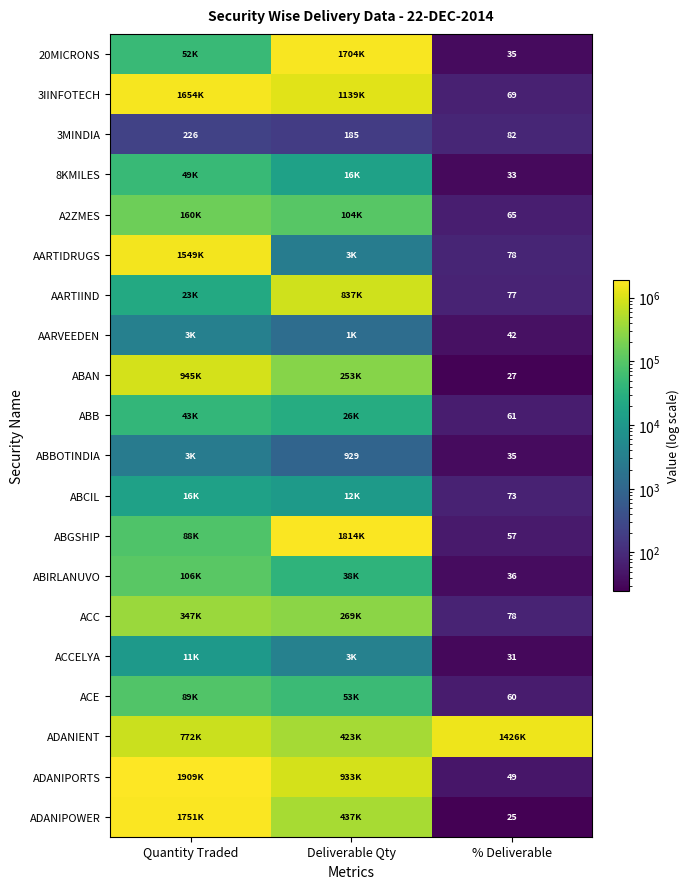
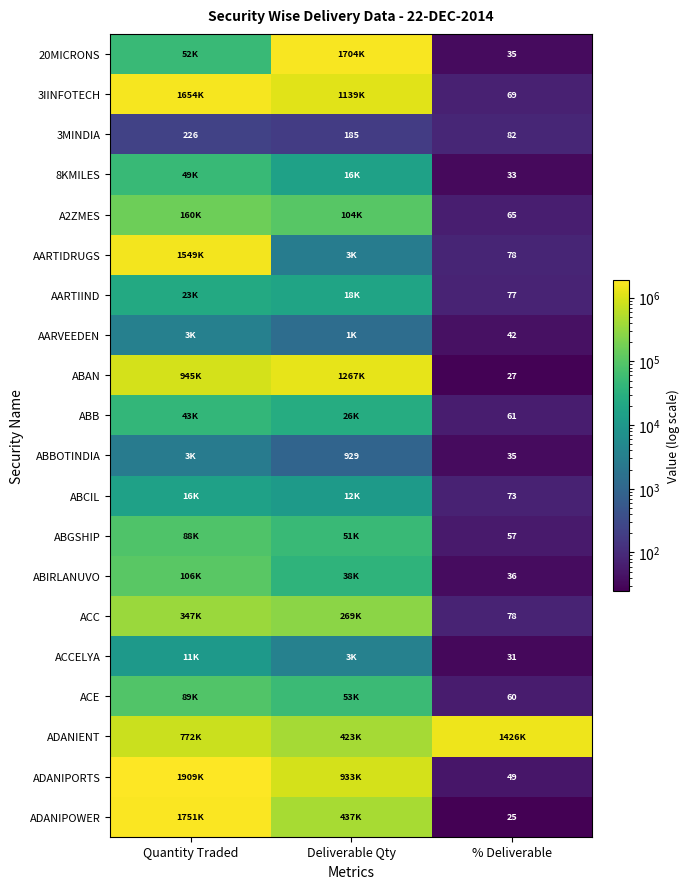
AARTIIND, Deliverable Qty: 837K -> 18K
ABAN, Deliverable Qty: 253K -> 1267K
ABGSHIP, Deliverable Qty: 1814K -> 51K
